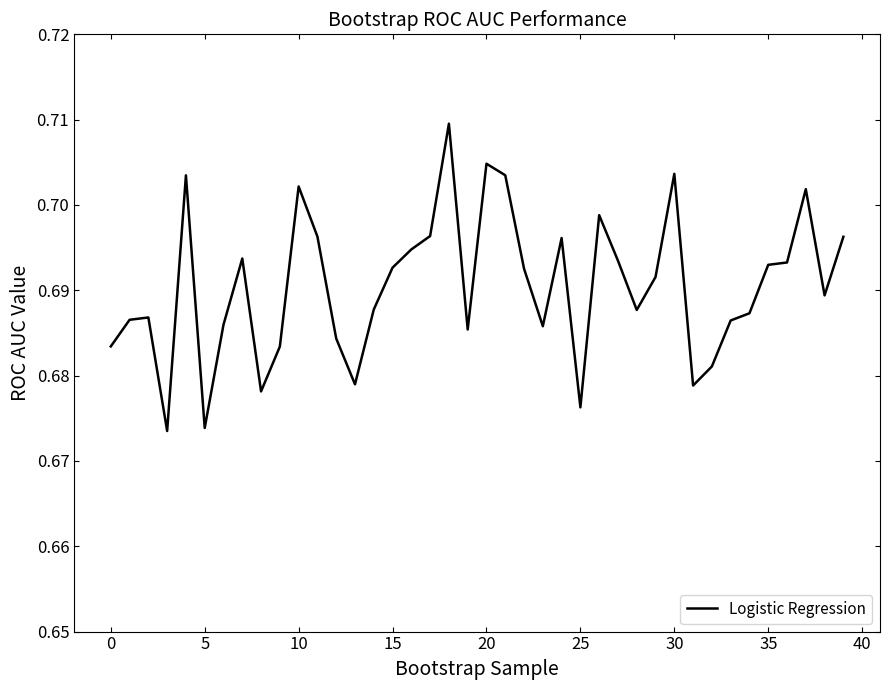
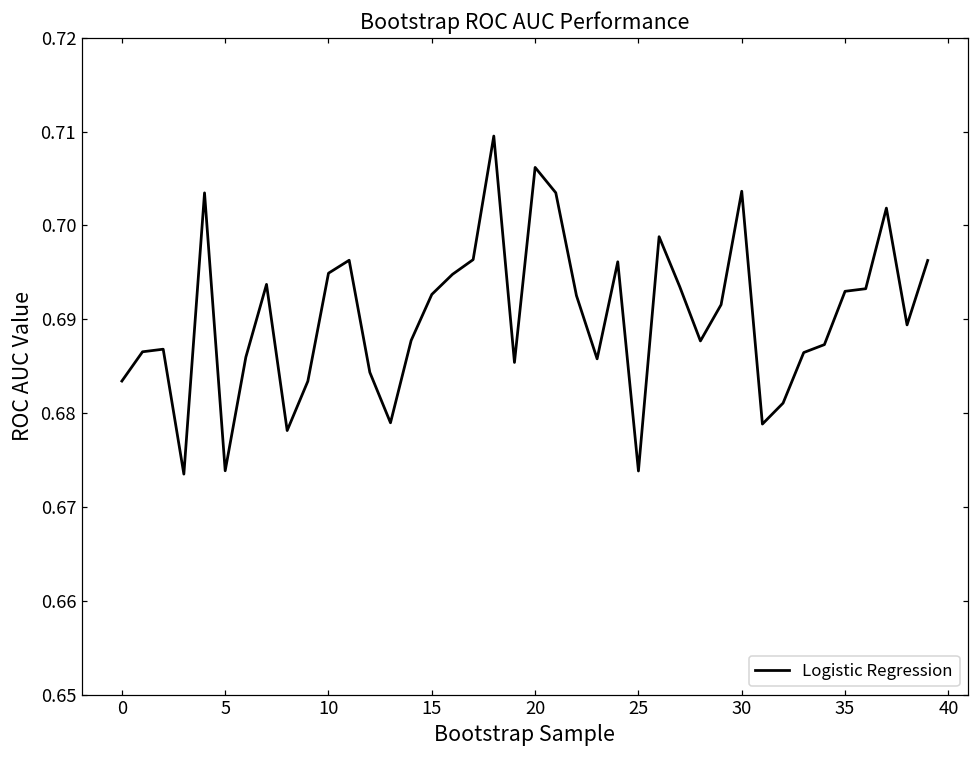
10: 0.702 -> 0.695
20: 0.705 -> 0.706
25: 0.676 -> 0.674
